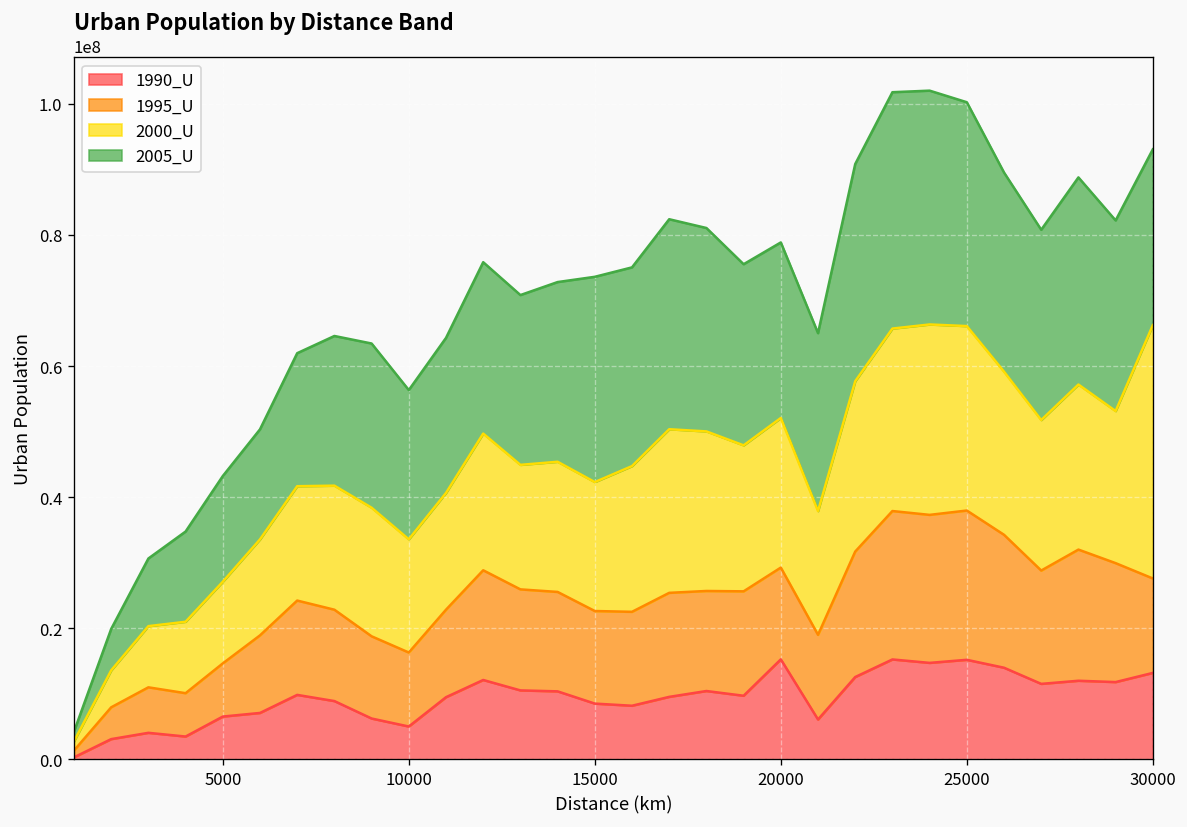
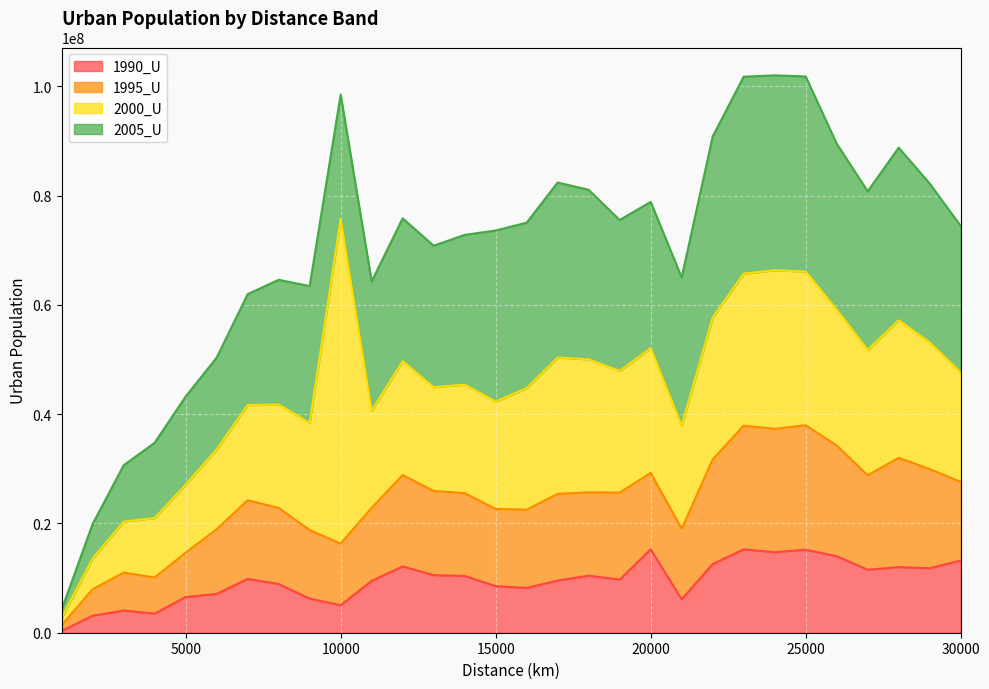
2000_U, 10000: 17000000 -> 59000000
2005_U, 25000: 34000000 -> 36000000
2000_U, 30000: 39000000 -> 20000000
